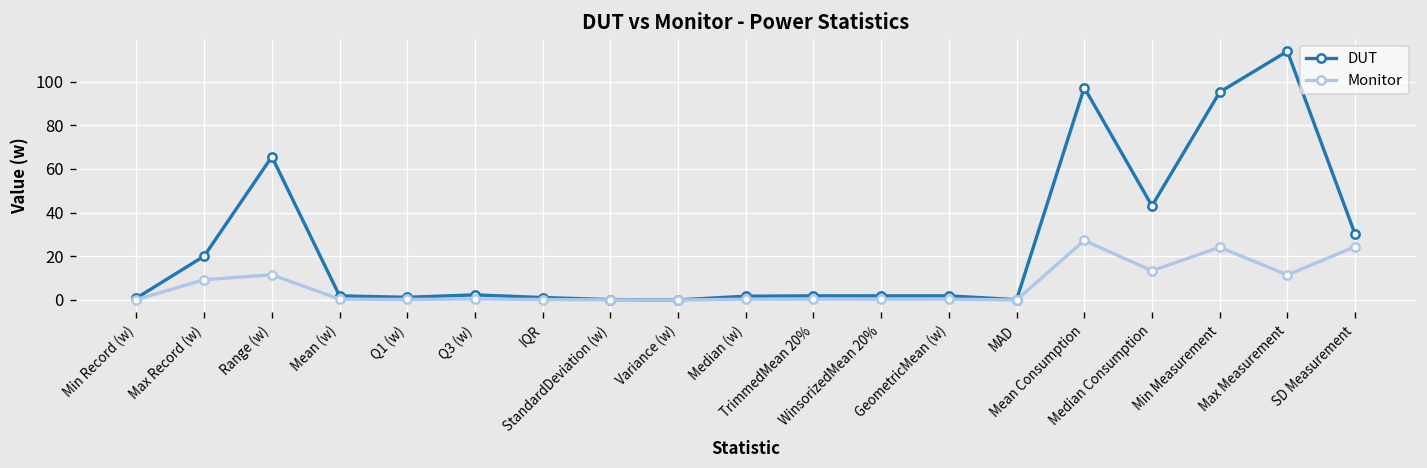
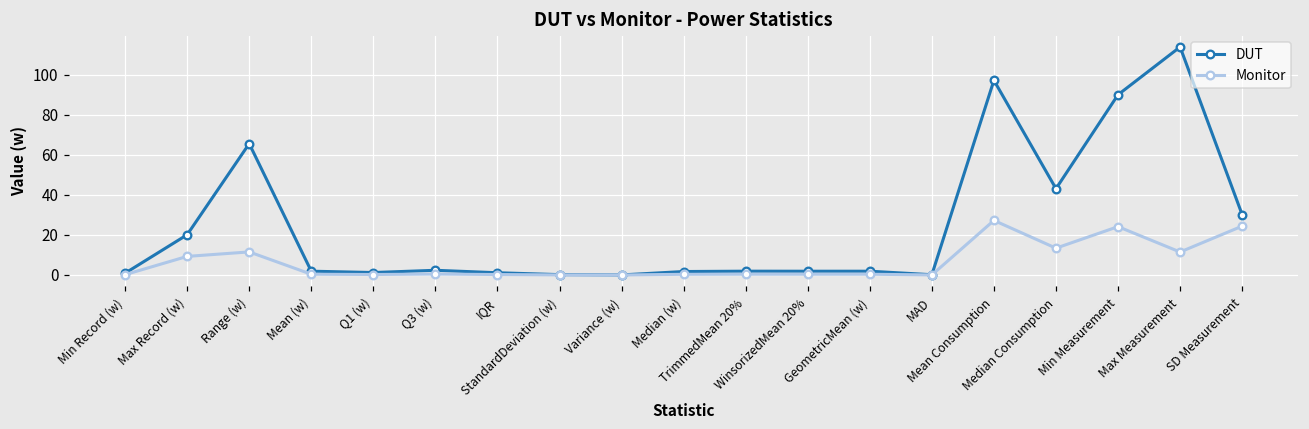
DUT, Min Measurement: 95 -> 90
